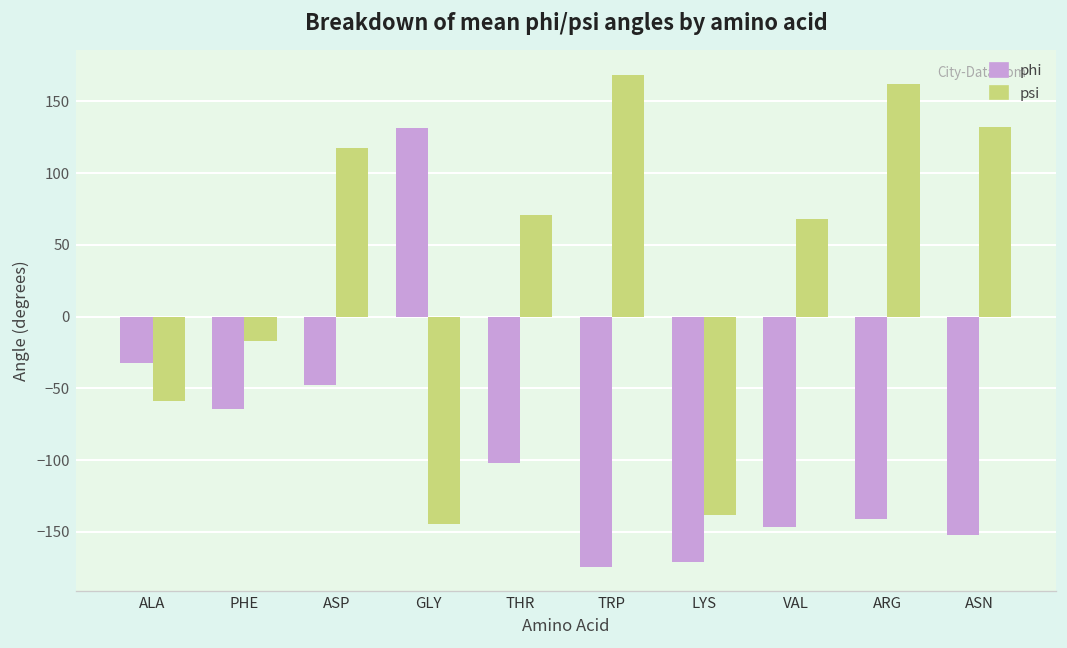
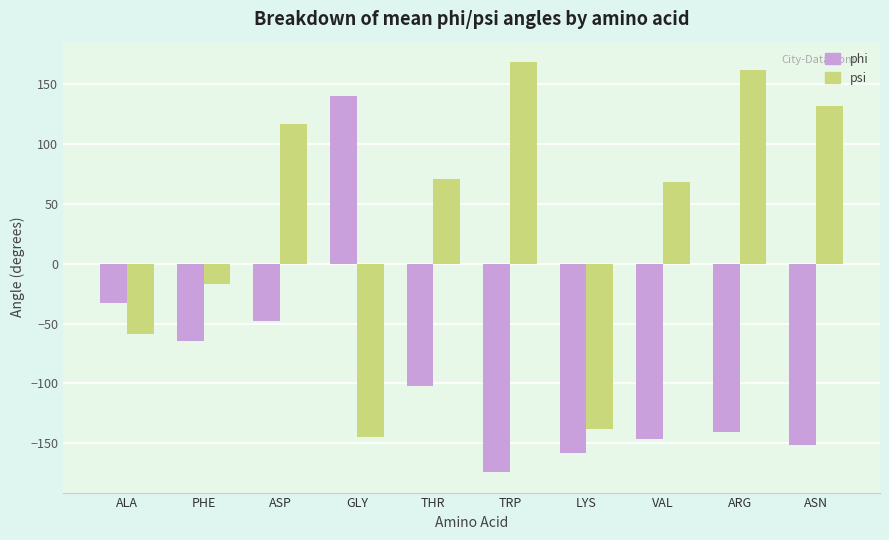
phi, GLY: 132 -> 140
phi, LYS: -171 -> -158
